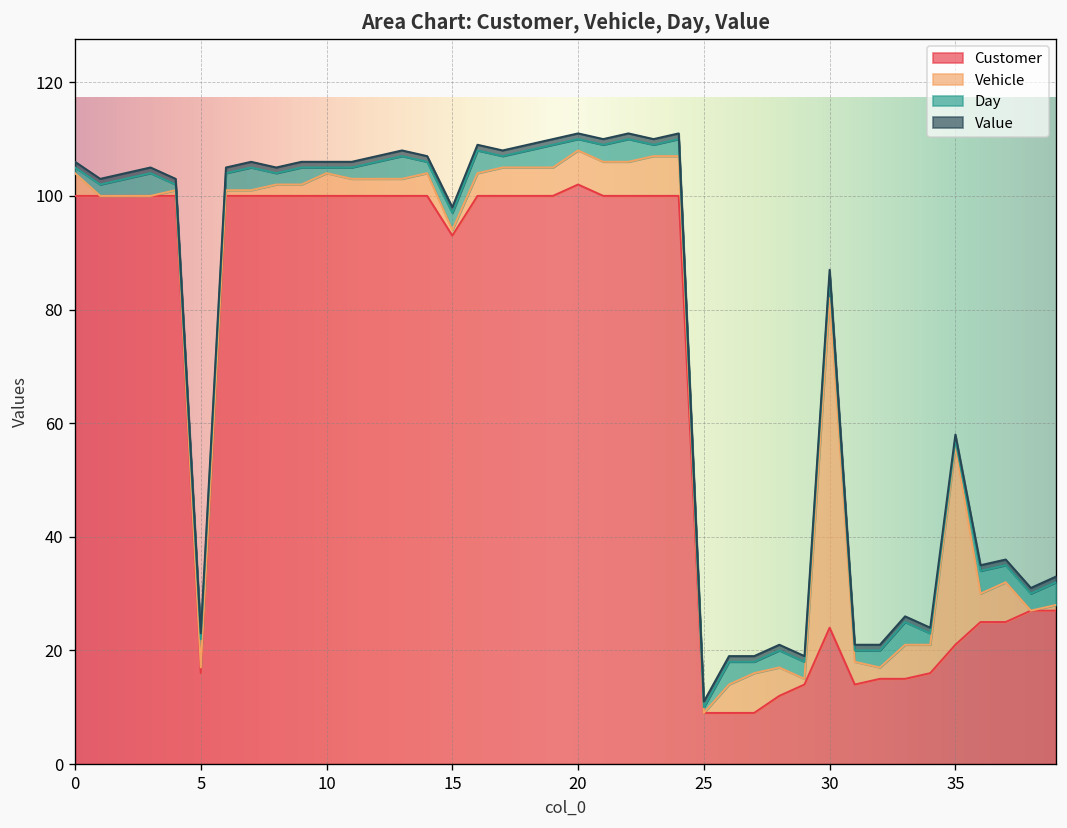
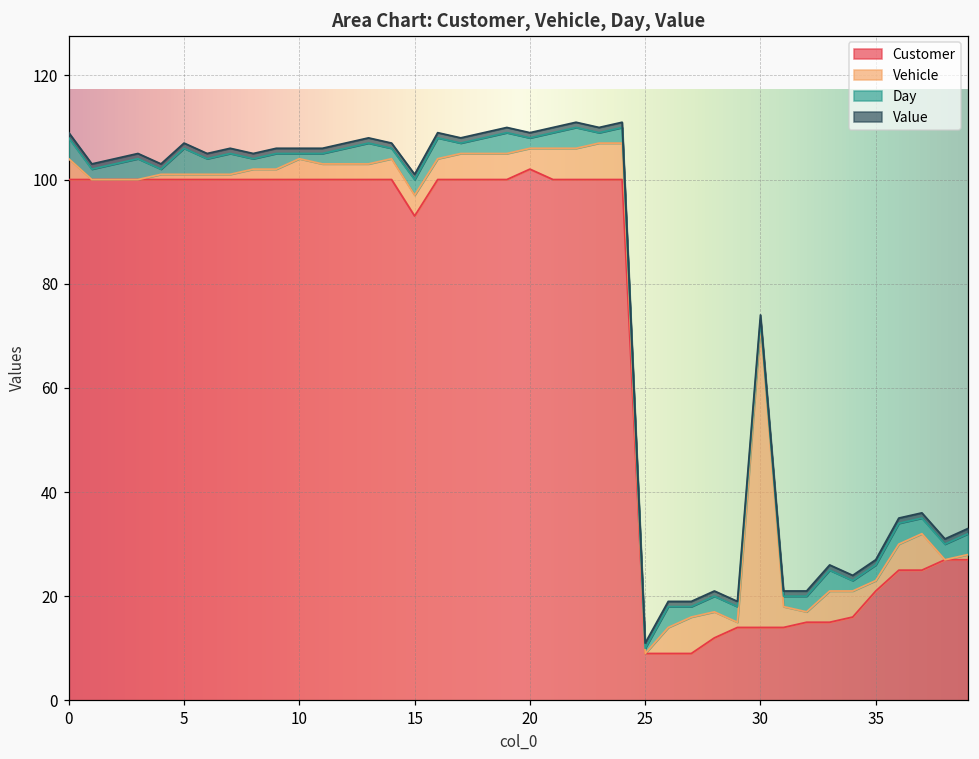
Day, 0: 1 -> 4
Customer, 5: 16 -> 100
Vehicle, 15: 1 -> 4
Vehicle, 20: 6 -> 4
Customer, 30: 24 -> 14
Day, 30: 4 -> 1
Vehicle, 35: 35 -> 2
Day, 35: 1 -> 3
